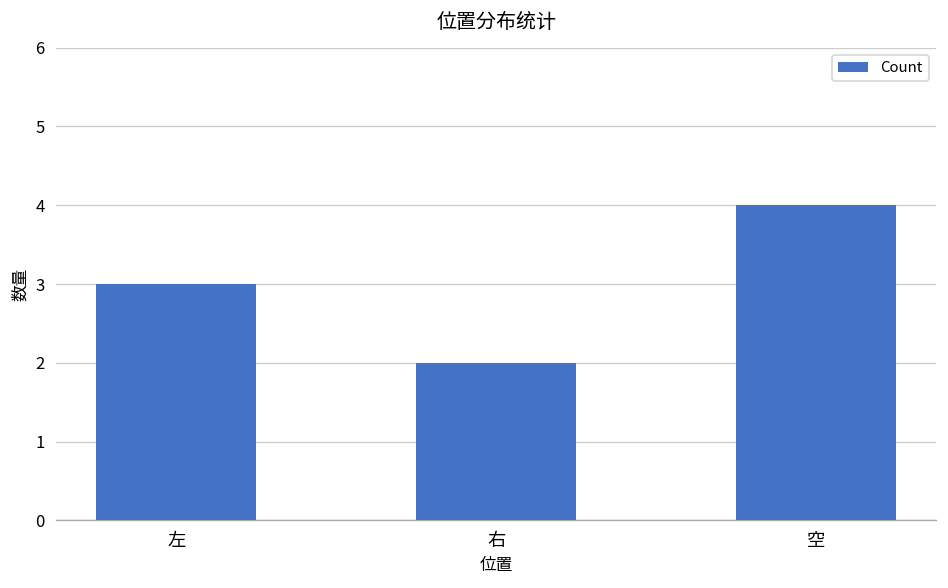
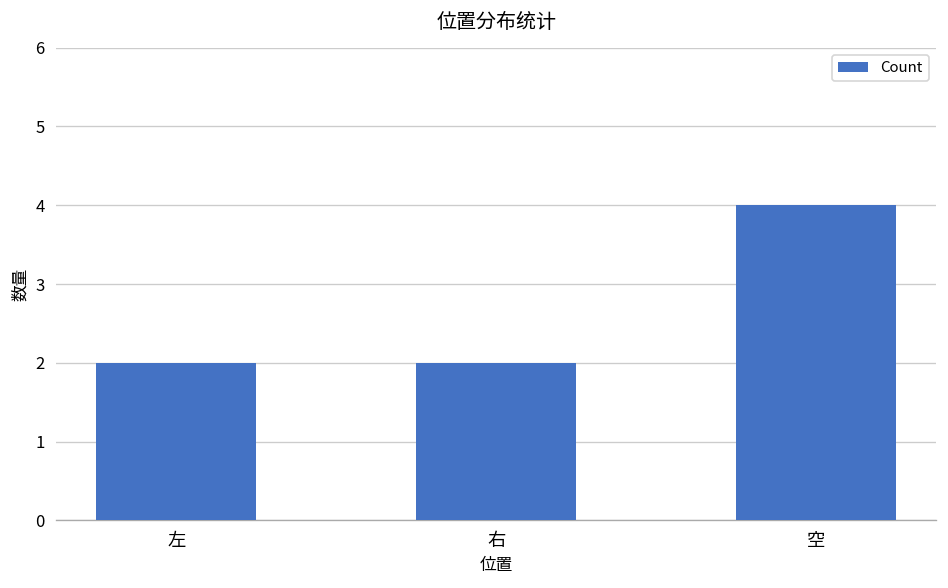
左: 3 -> 2
